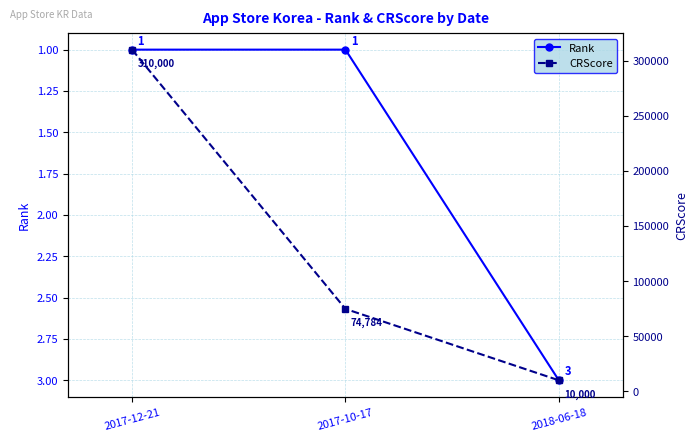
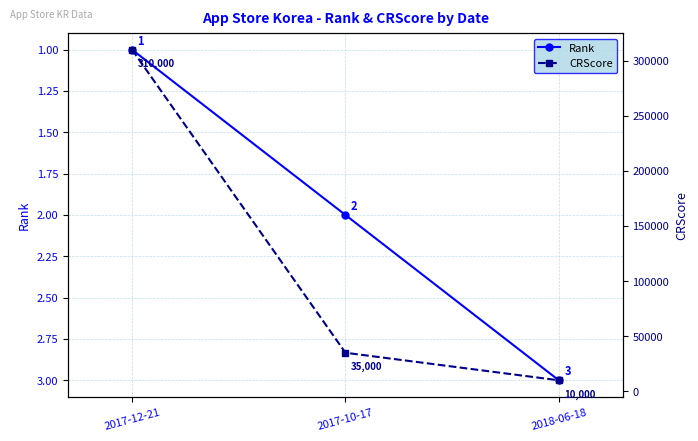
Rank, 2017-10-17: 1 -> 2
CRScore, 2017-10-17: 74,784 -> 35,000
